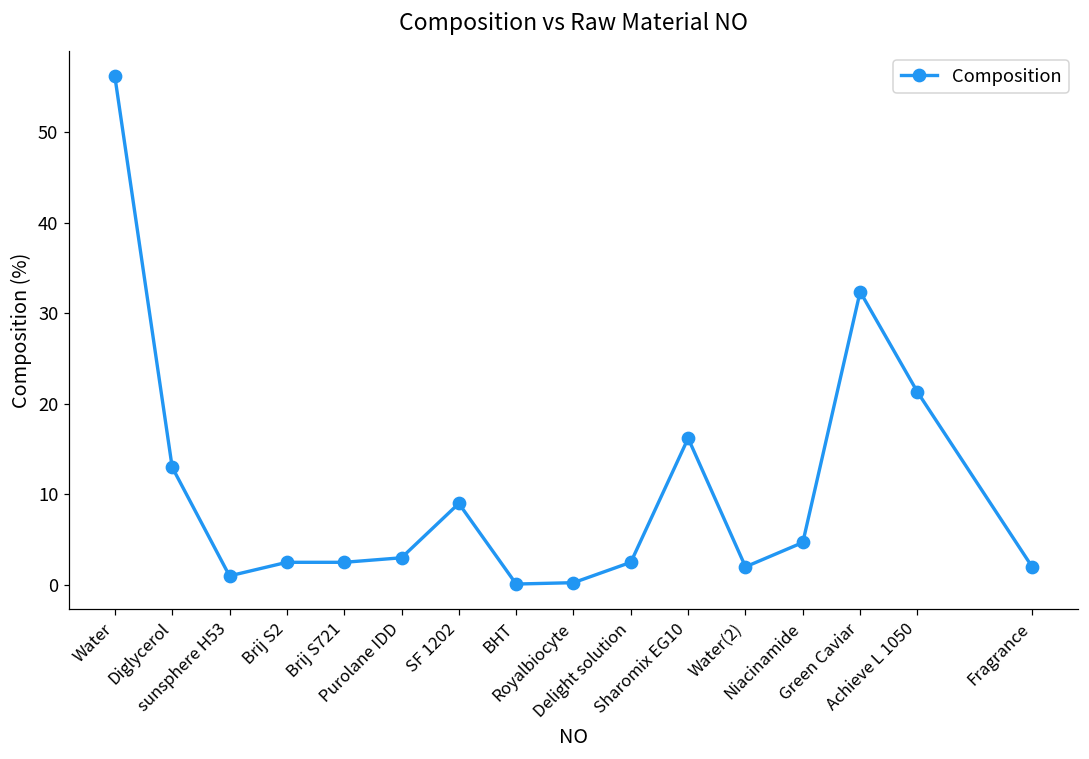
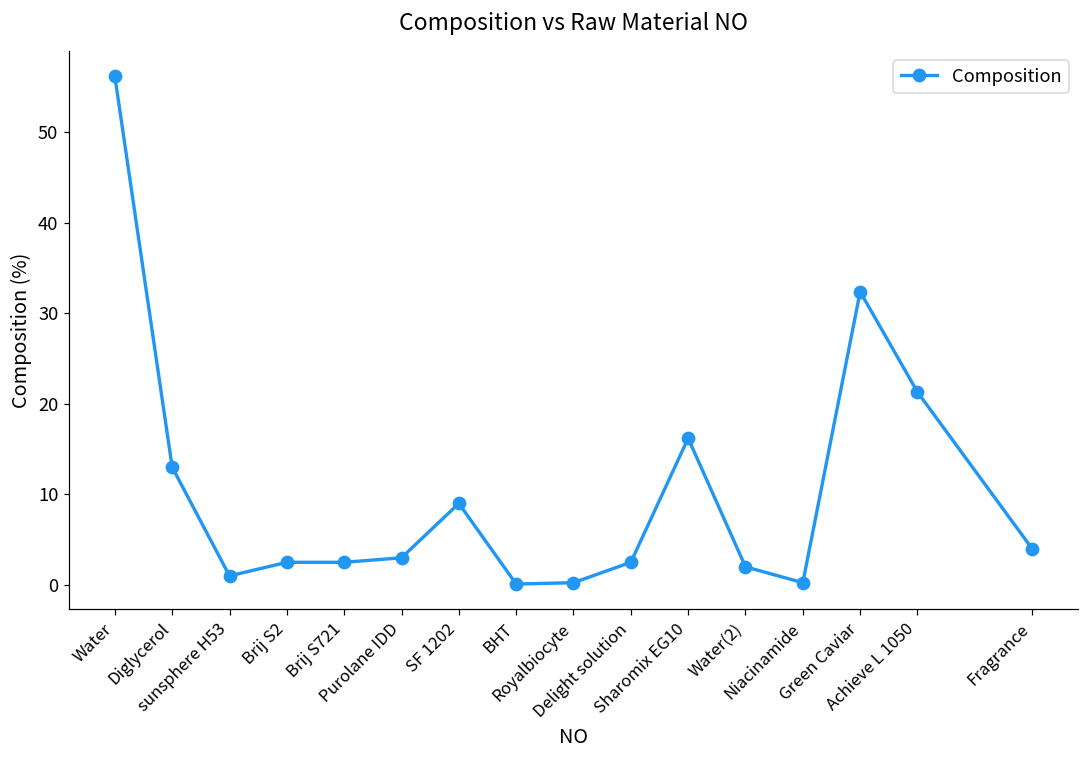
Niacinamide: 5 -> 0
Fragrance: 2 -> 4
